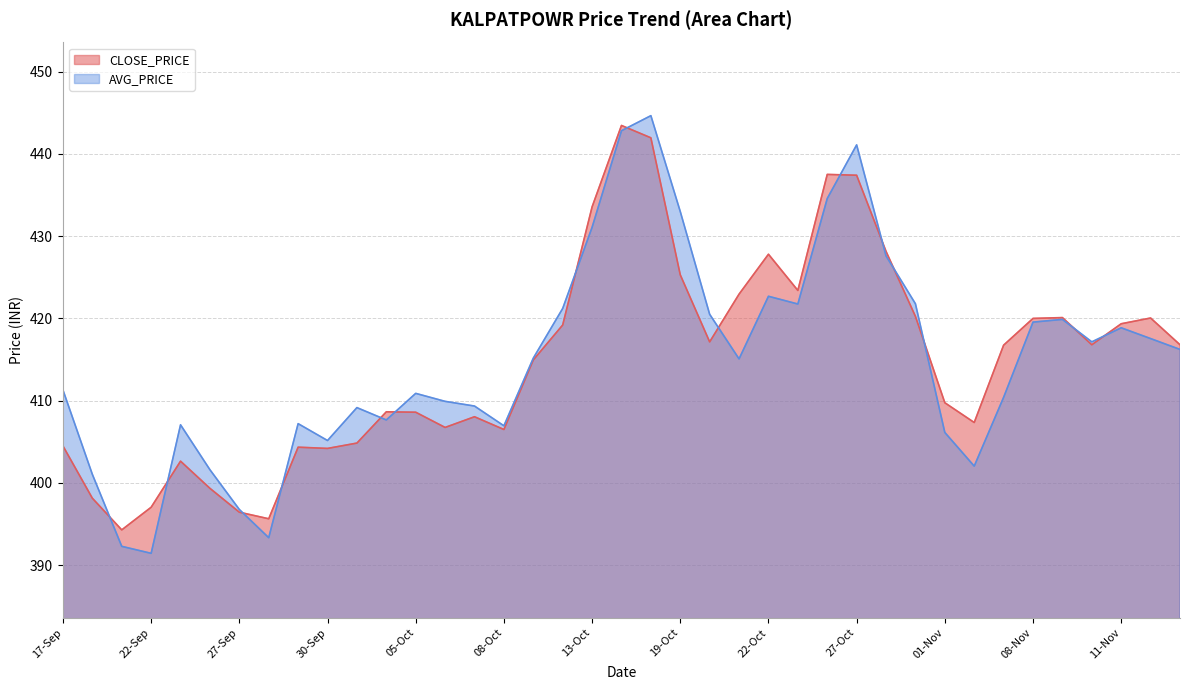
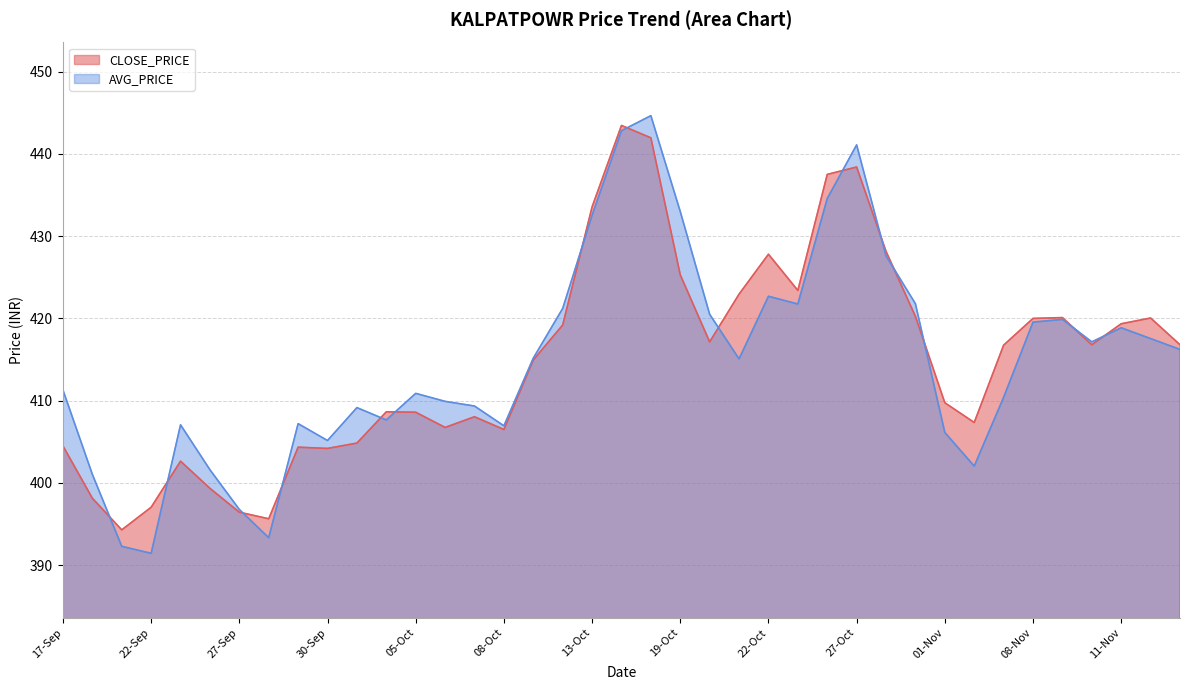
AVG_PRICE, 13-Oct: 431 -> 433
CLOSE_PRICE, 27-Oct: 437 -> 438
